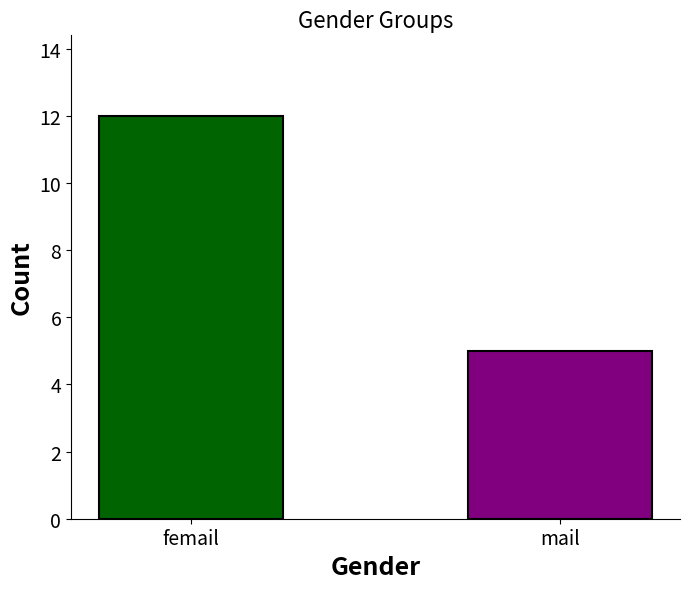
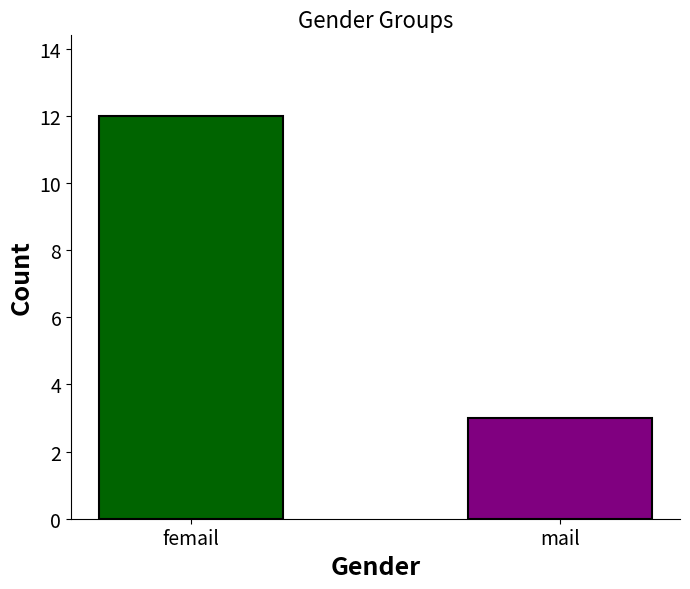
mail: 5 -> 3
